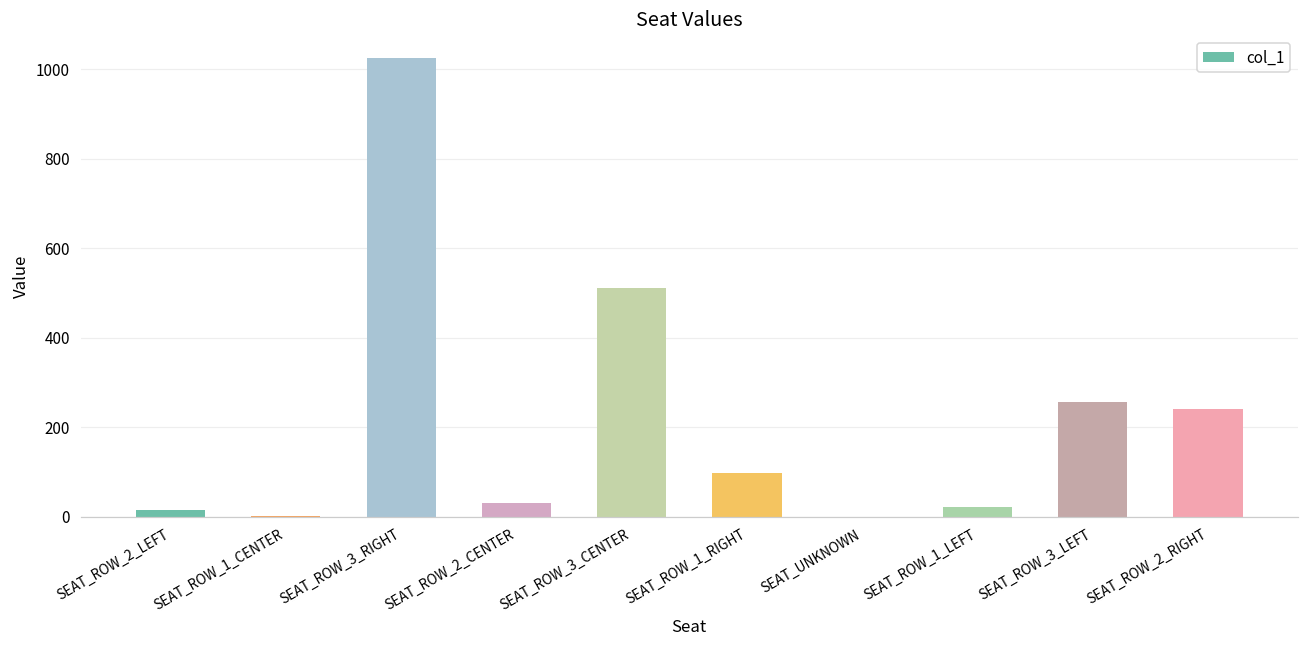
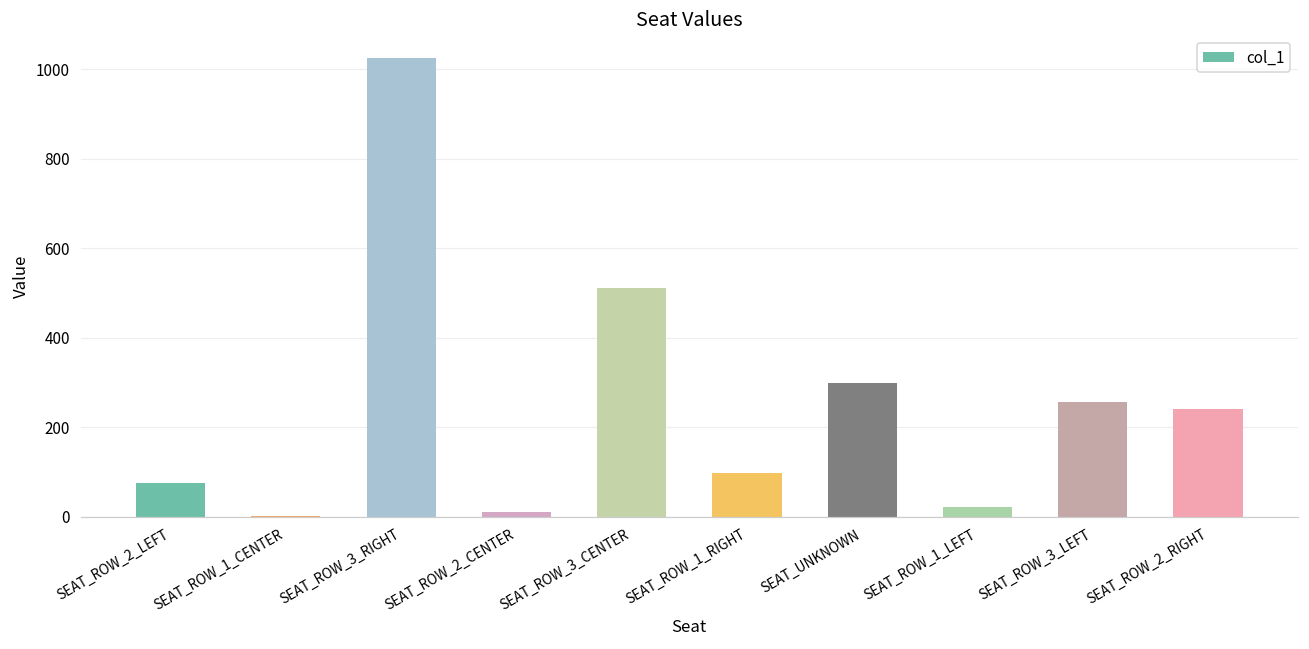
SEAT_ROW_2_LEFT: 20 -> 80
SEAT_ROW_2_CENTER: 30 -> 10
SEAT_UNKNOWN: 0 -> 300
